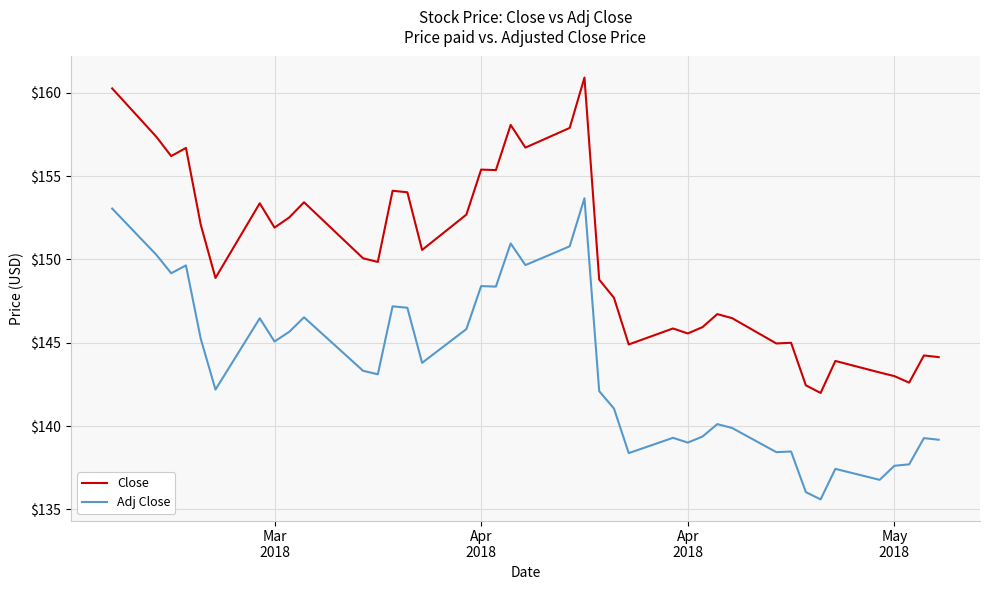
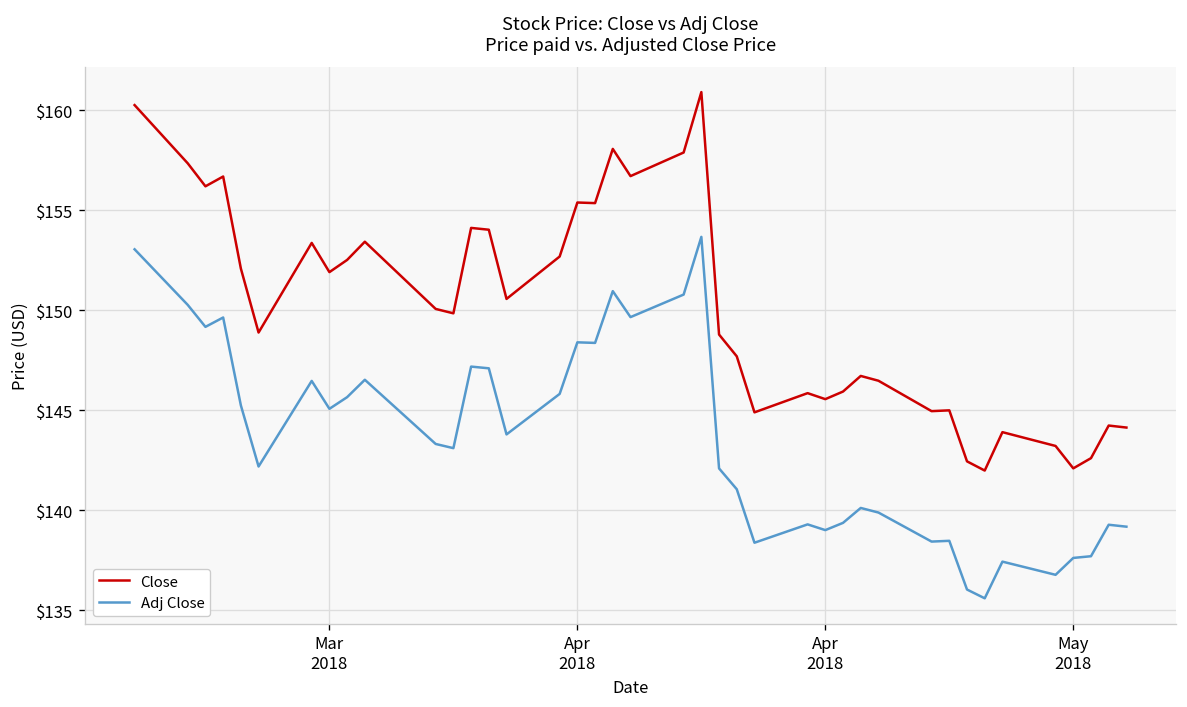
Close, May 2018: $143.0 -> $142.1
